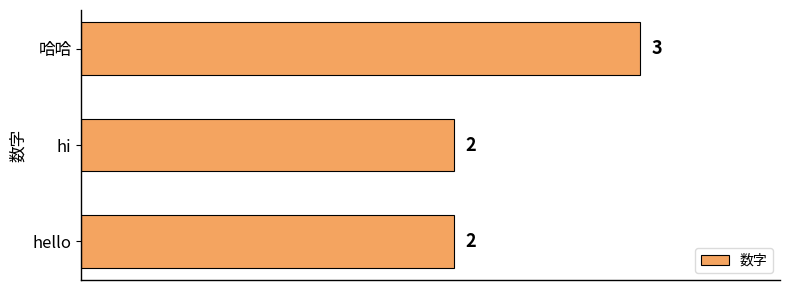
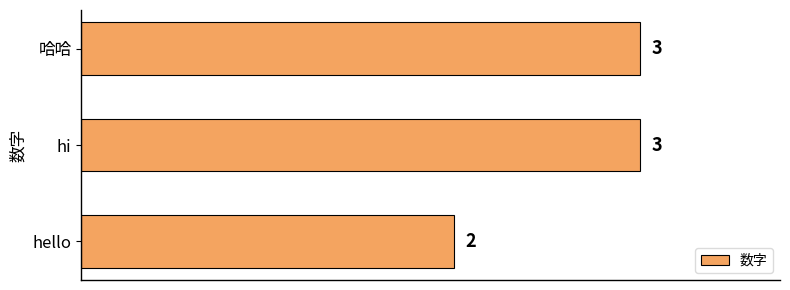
hi: 2 -> 3
